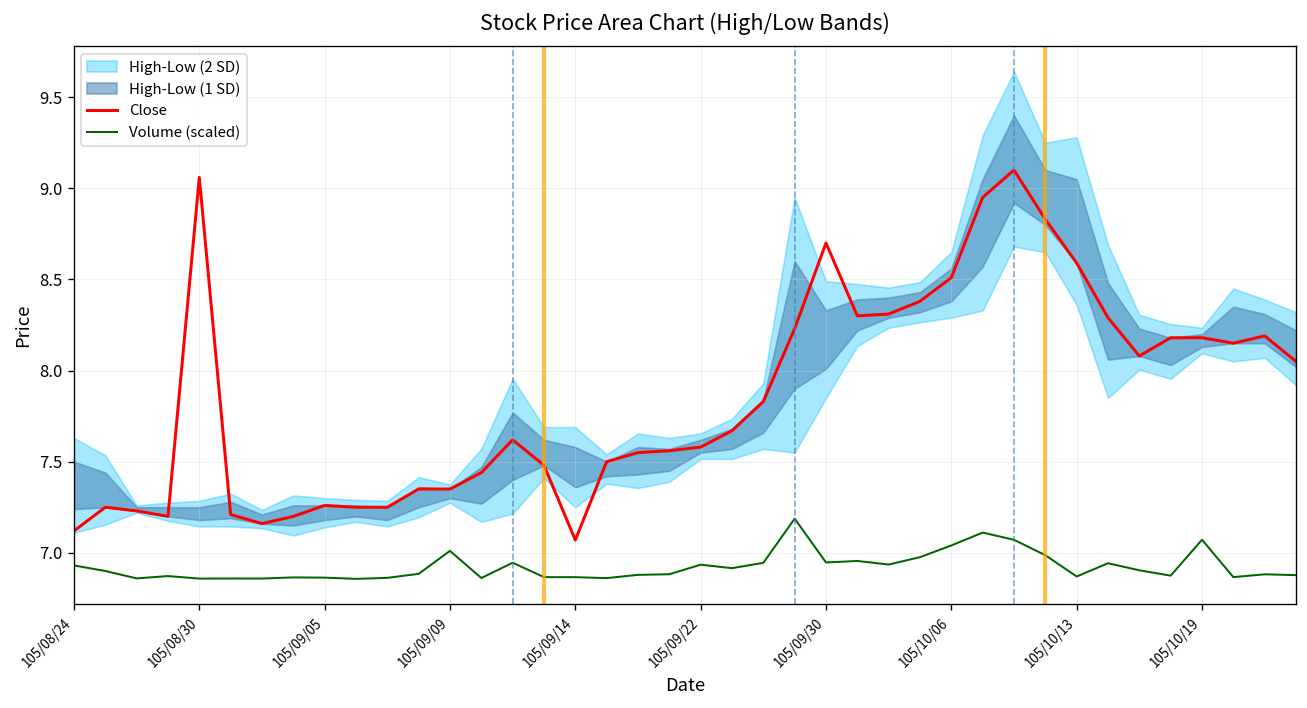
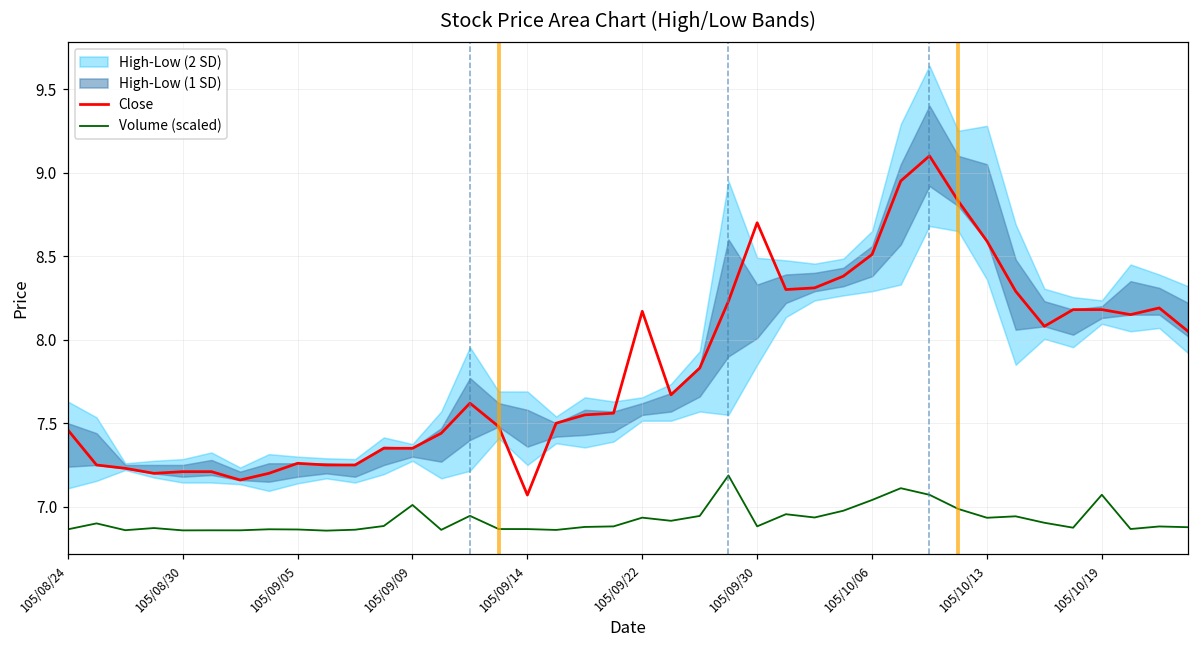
Close, 105/08/24: 7.12 -> 7.46
Volume (scaled), 105/08/24: 6.93 -> 6.86
Close, 105/08/30: 9.06 -> 7.21
Close, 105/09/22: 7.58 -> 8.17
Volume (scaled), 105/09/30: 6.95 -> 6.88
Volume (scaled), 105/10/13: 6.87 -> 6.93
